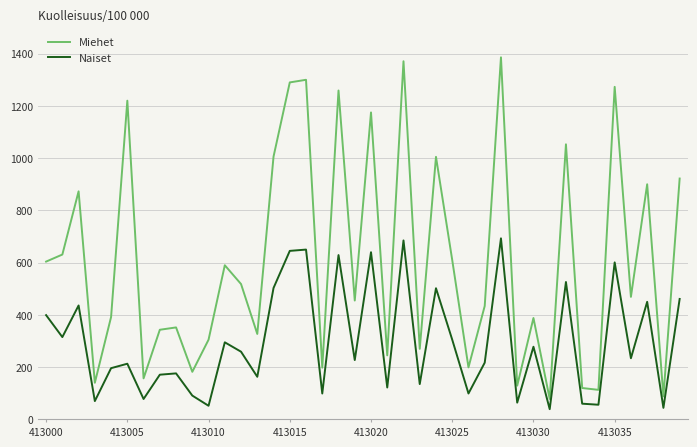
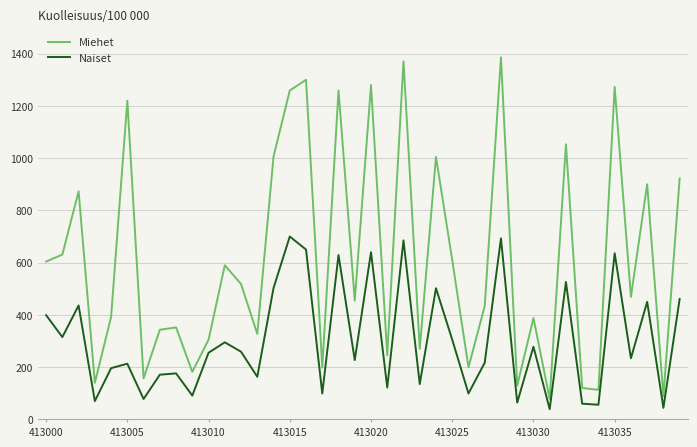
Naiset, 413010: 50 -> 260
Miehet, 413015: 1290 -> 1260
Naiset, 413015: 650 -> 700
Miehet, 413020: 1180 -> 1280
Naiset, 413035: 600 -> 640
